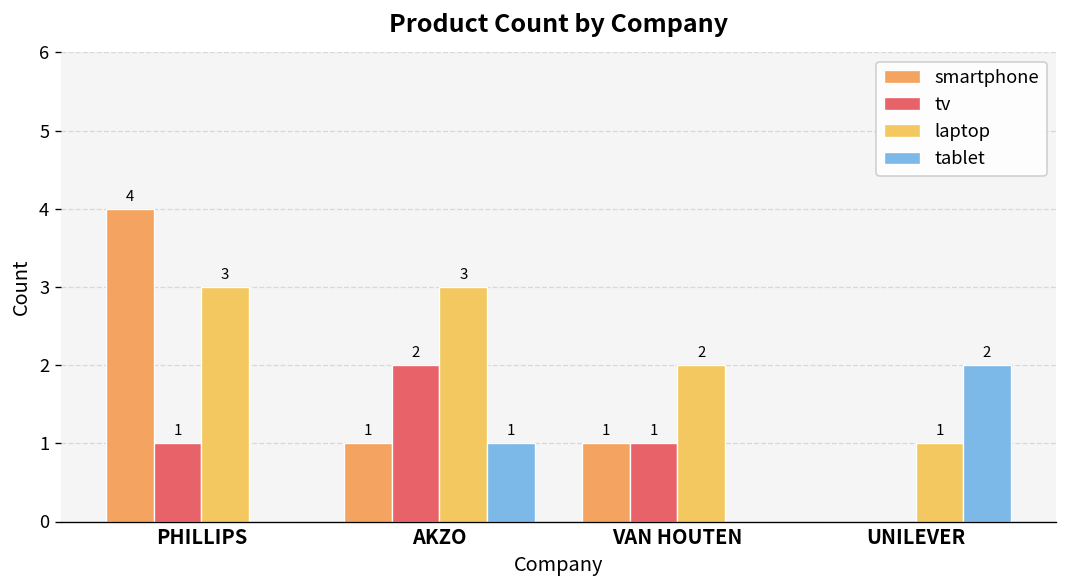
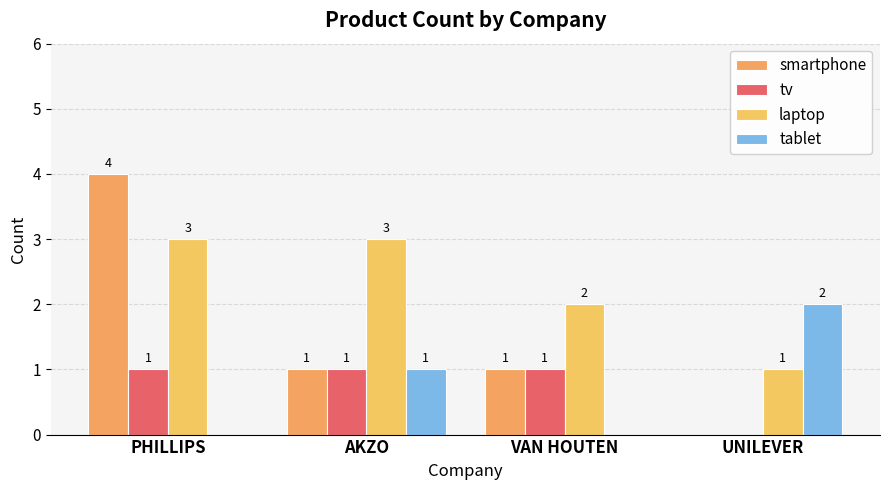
tv, AKZO: 2 -> 1
